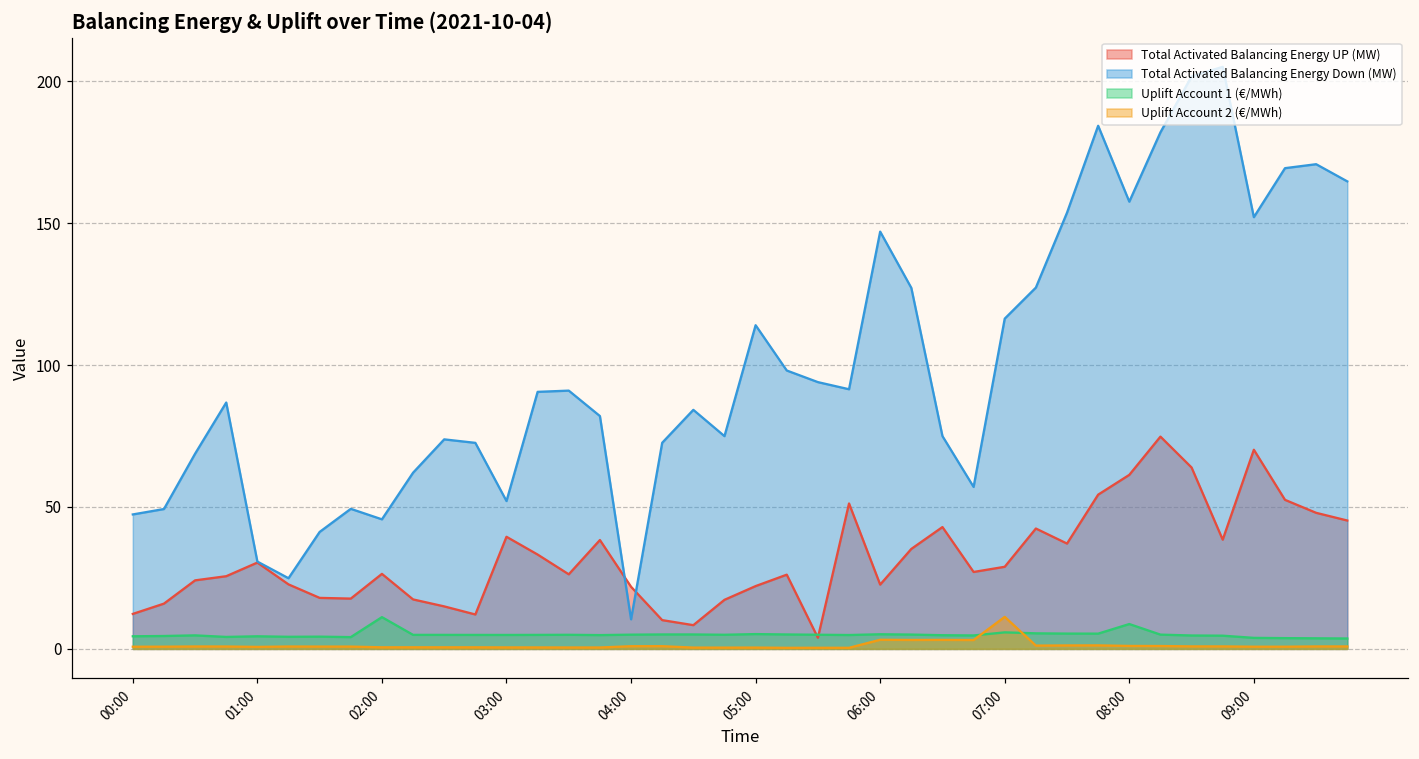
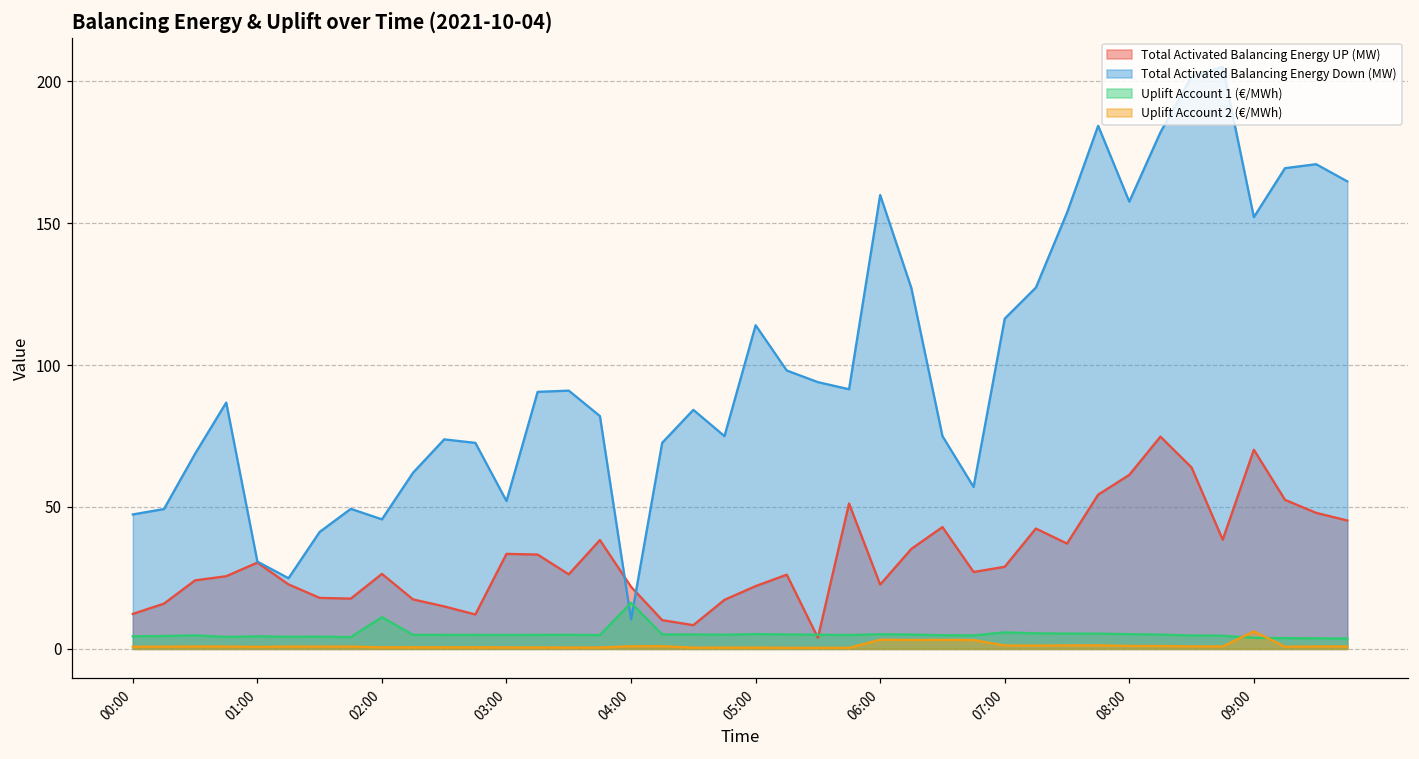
Total Activated Balancing Energy UP (MW), 03:00: 39 -> 33
Uplift Account 1 (€/MWh), 04:00: 5 -> 16
Total Activated Balancing Energy Down (MW), 06:00: 147 -> 160
Uplift Account 2 (€/MWh), 07:00: 11 -> 1
Uplift Account 1 (€/MWh), 08:00: 9 -> 5
Uplift Account 2 (€/MWh), 09:00: 1 -> 6
